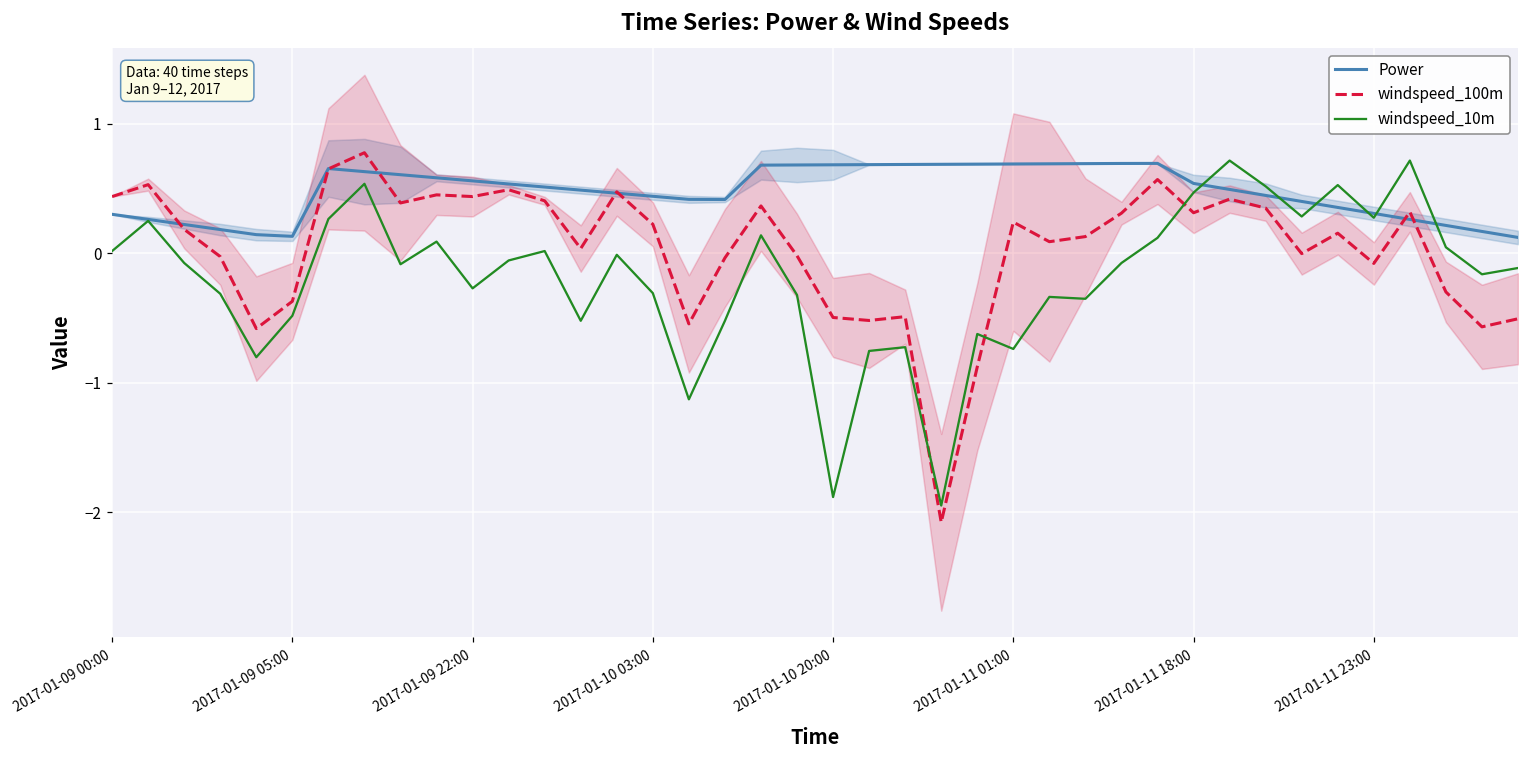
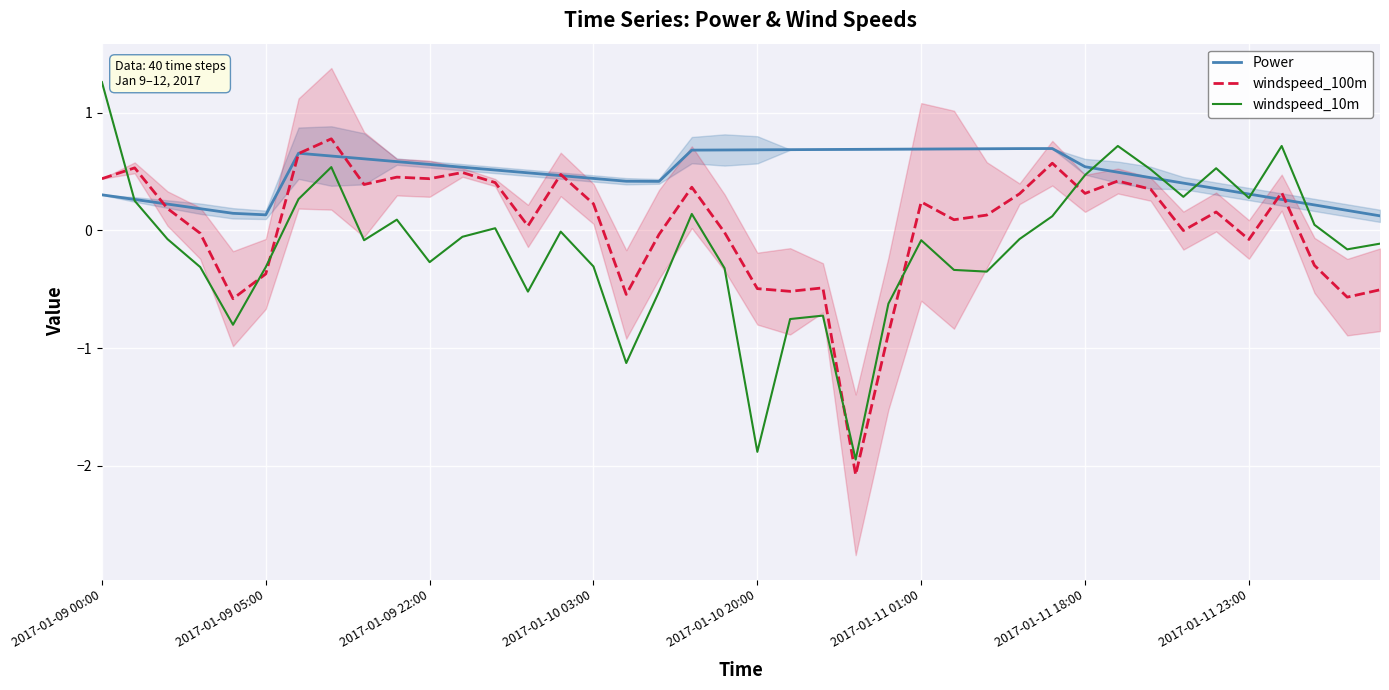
windspeed_10m, 2017-01-09 00:00: 0.02 -> 1.26
windspeed_10m, 2017-01-09 05:00: -0.48 -> -0.31
windspeed_10m, 2017-01-11 01:00: -0.74 -> -0.08
